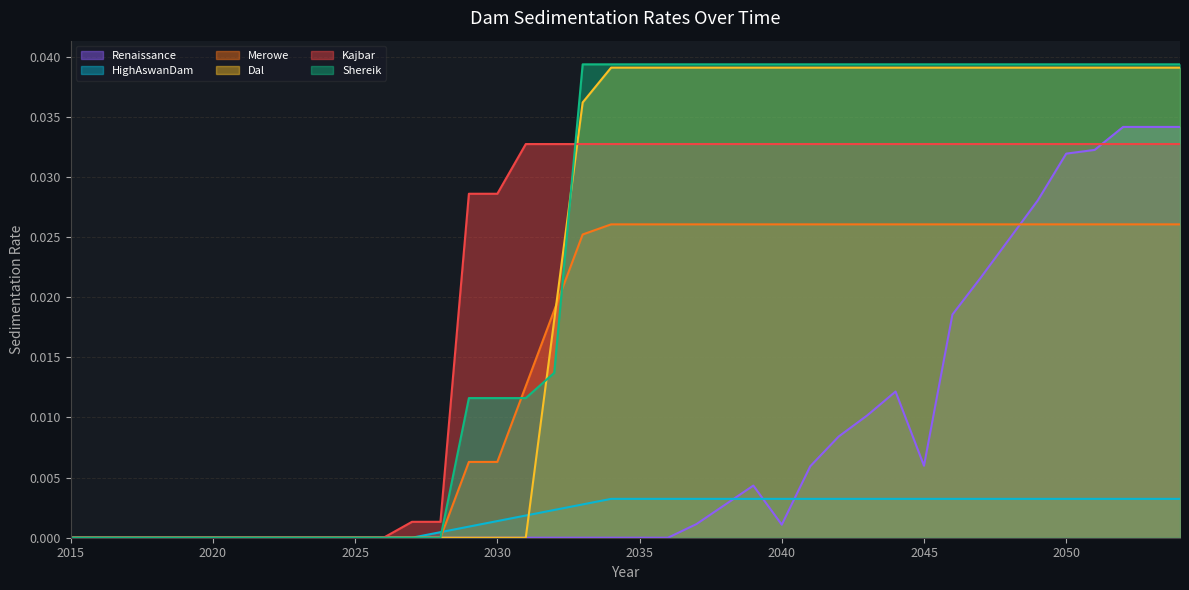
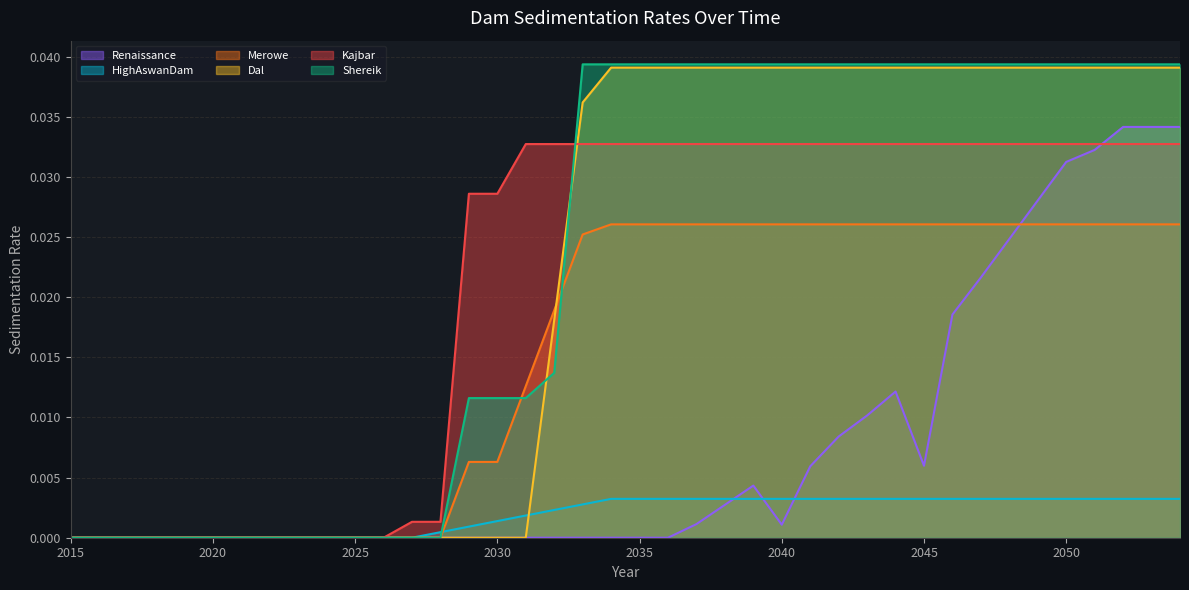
Renaissance, 2050: 0.0319 -> 0.0312
